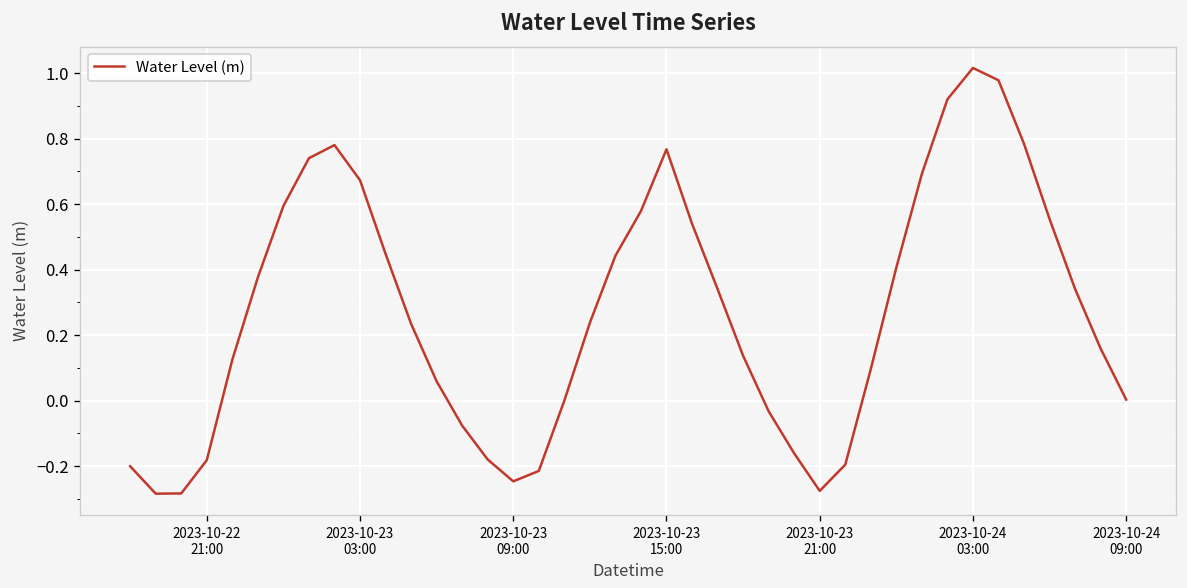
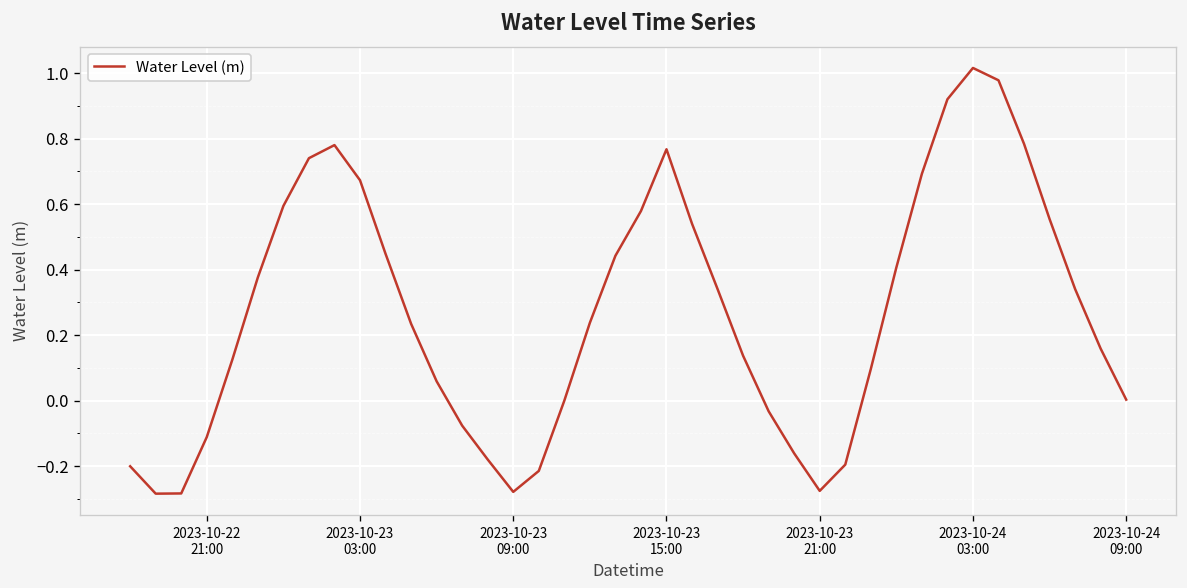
2023-10-22 21:00: -0.18 -> -0.11
2023-10-23 09:00: -0.25 -> -0.28
